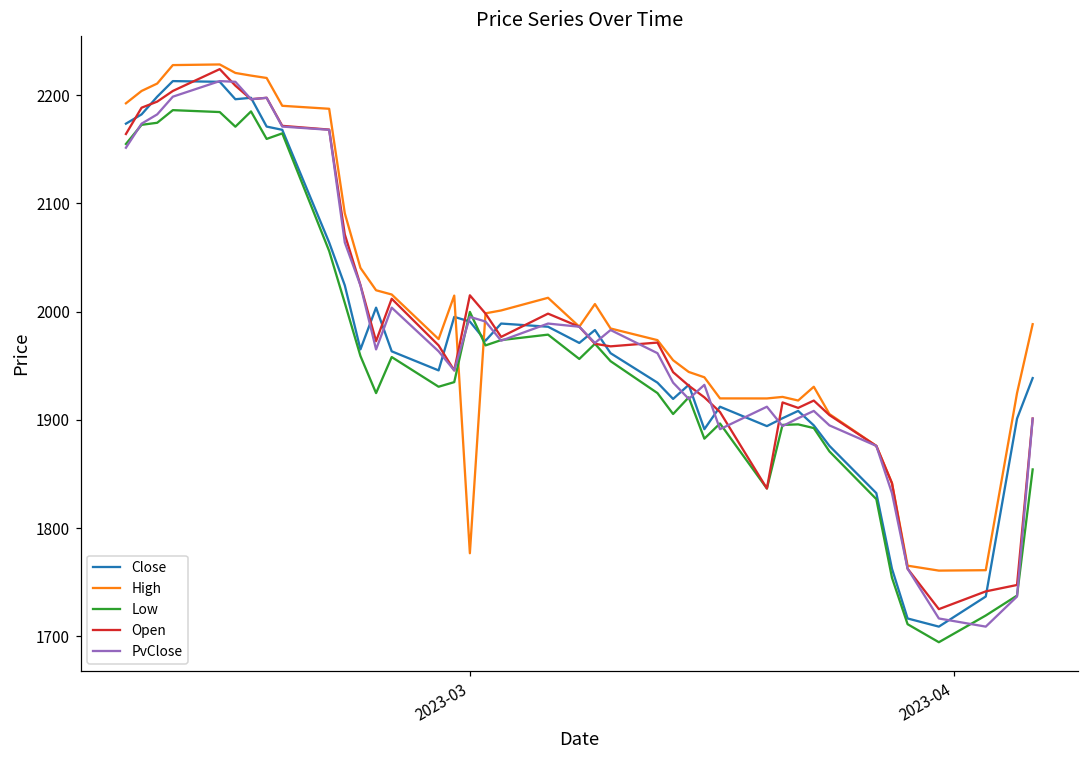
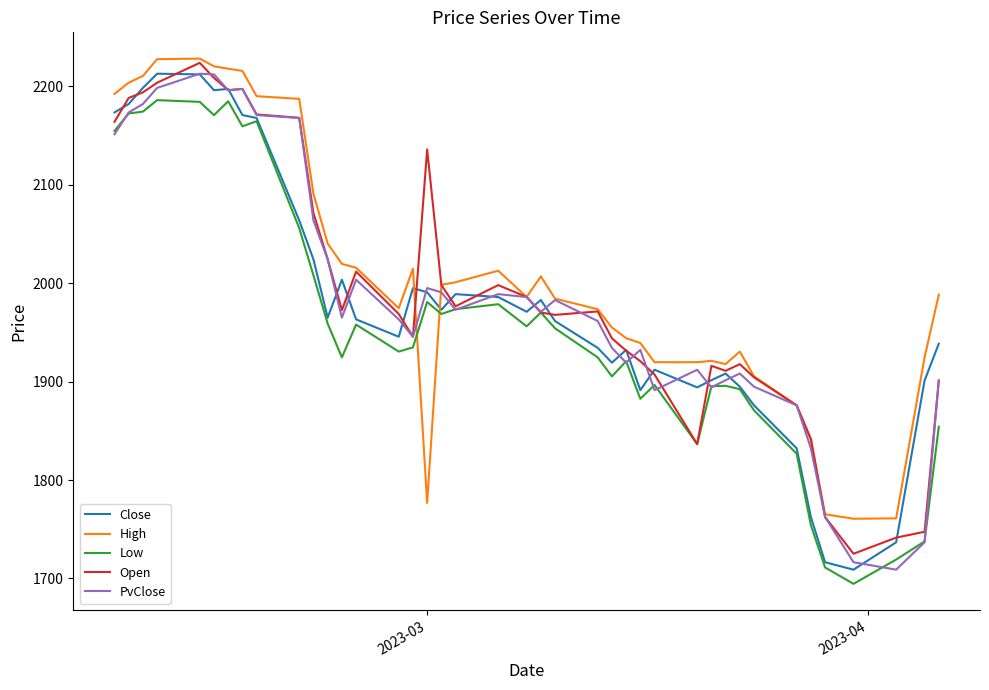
Low, 2023-03: 2000 -> 1980
Open, 2023-03: 2020 -> 2140
